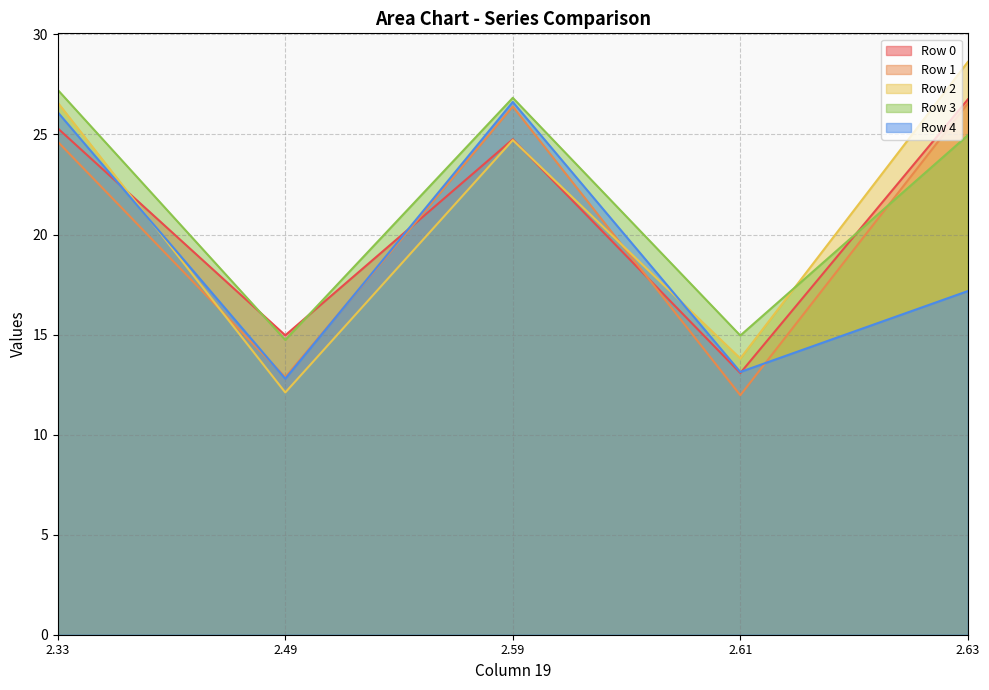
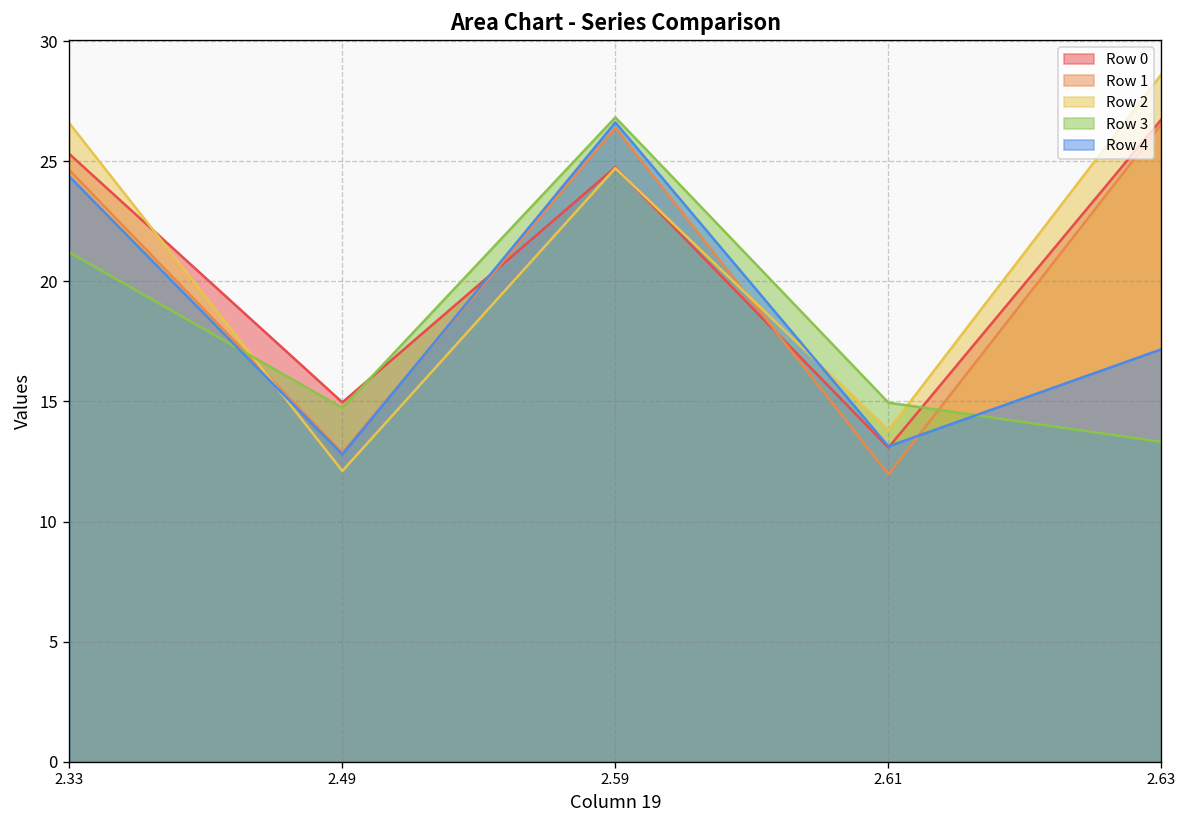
Row 3, 2.33: 27.2 -> 21.2
Row 4, 2.33: 26.1 -> 24.4
Row 3, 2.63: 25.0 -> 13.3
